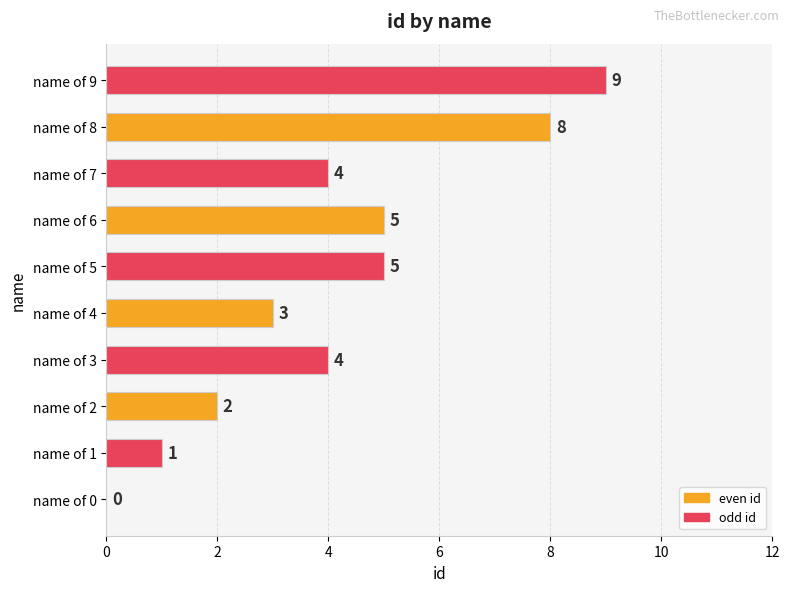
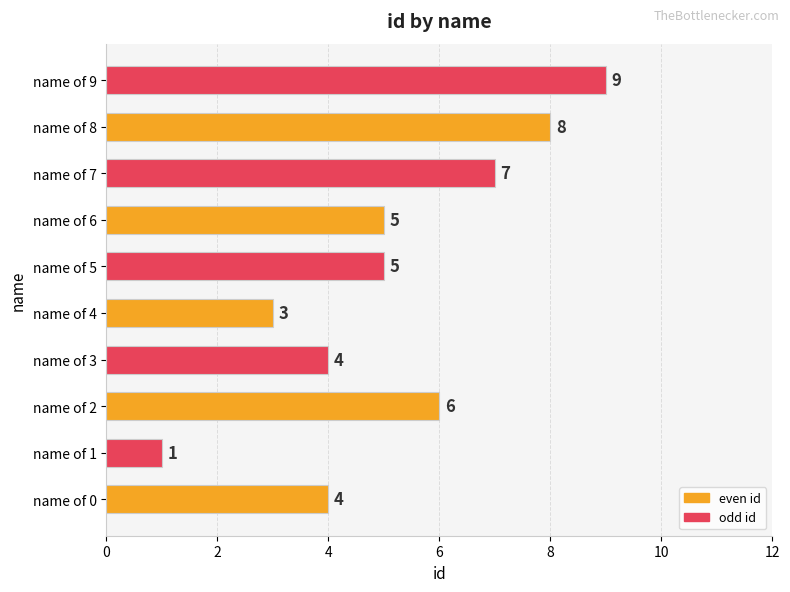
name of 7: 4 -> 7
name of 2: 2 -> 6
name of 0: 0 -> 4
